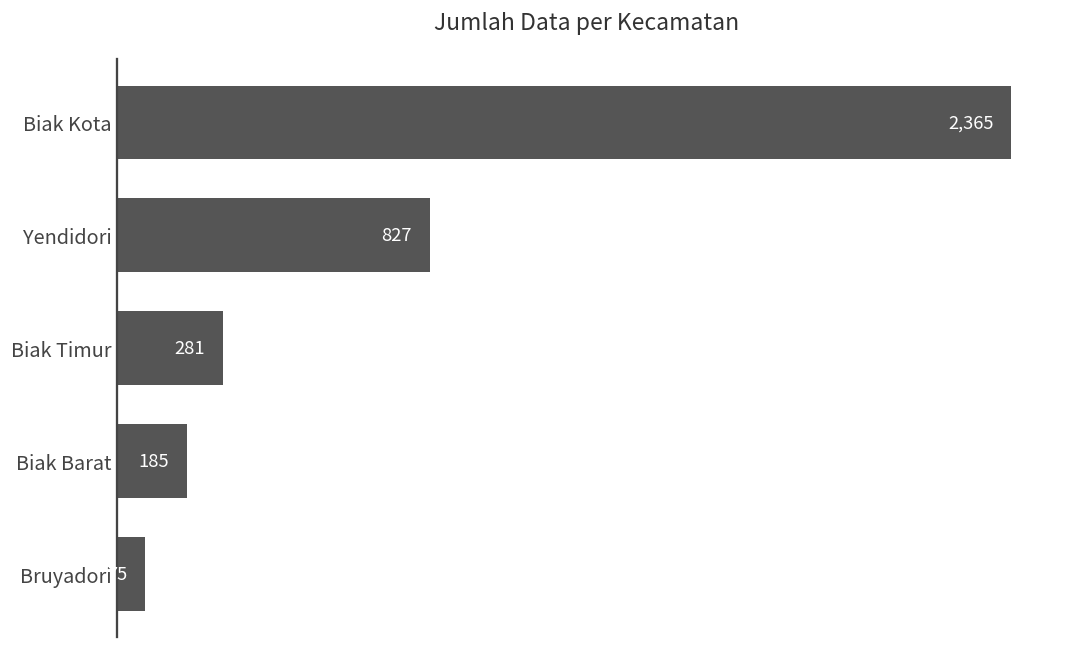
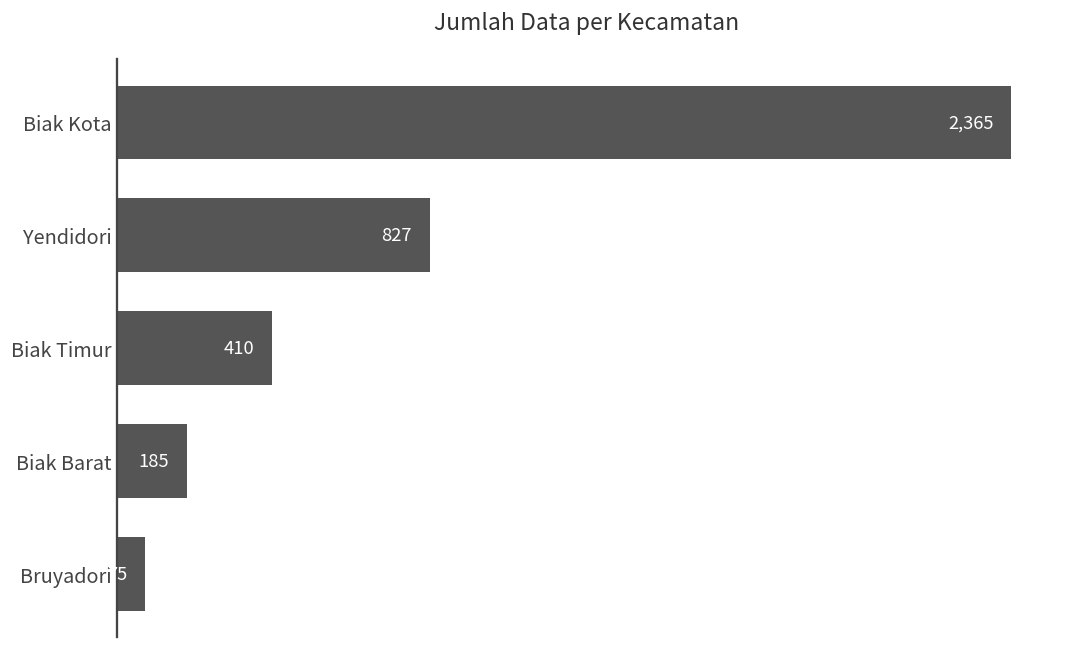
Biak Timur: 281 -> 410
